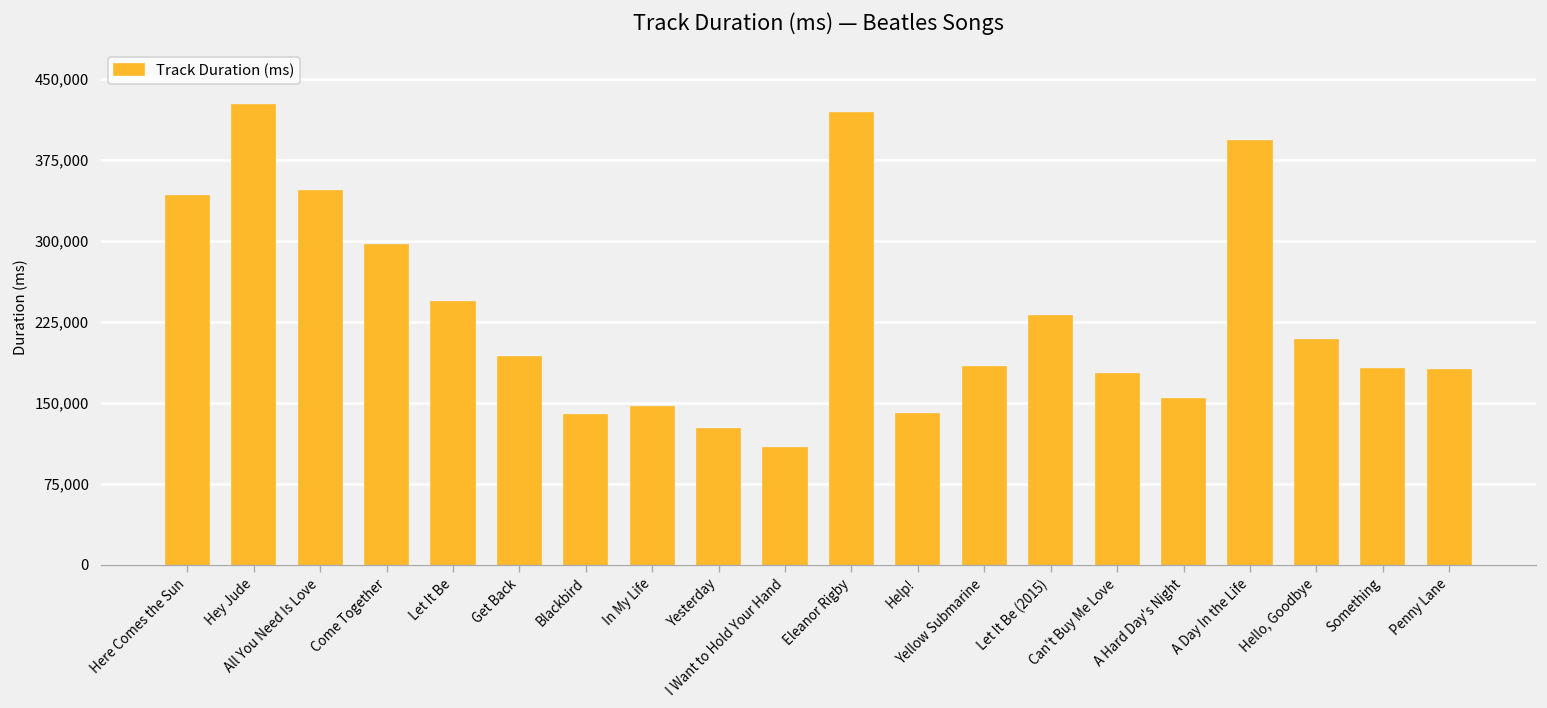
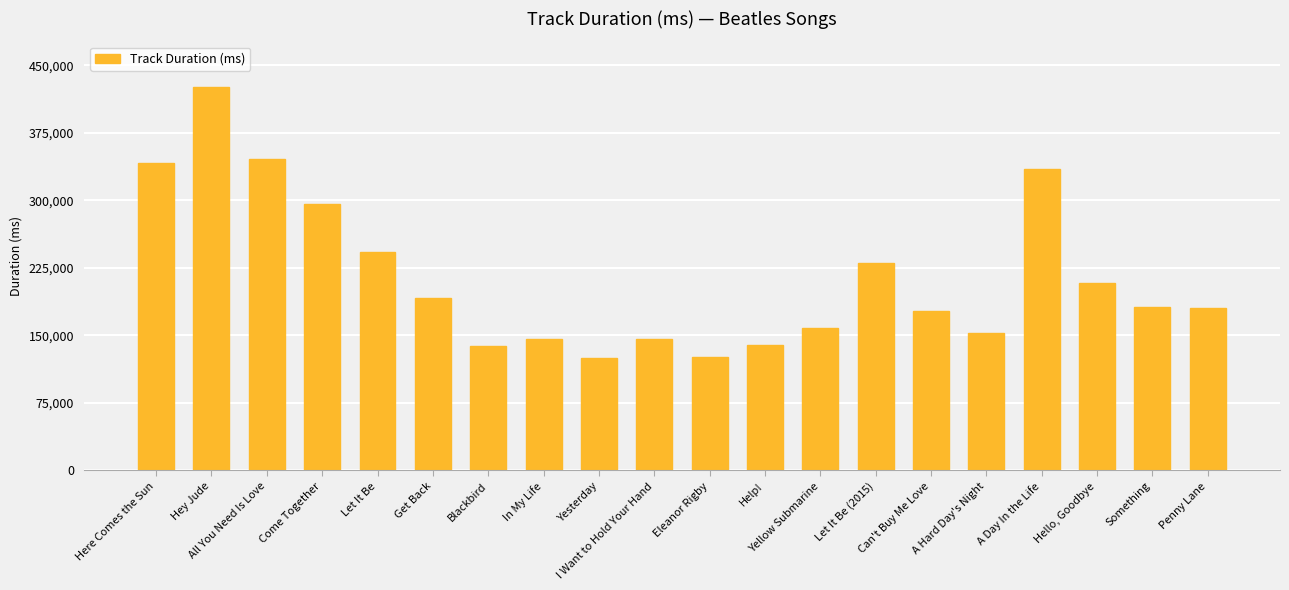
I Want to Hold Your Hand: 110,000 -> 150,000
Eleanor Rigby: 420,000 -> 130,000
Yellow Submarine: 180,000 -> 160,000
A Day In the Life: 390,000 -> 340,000
